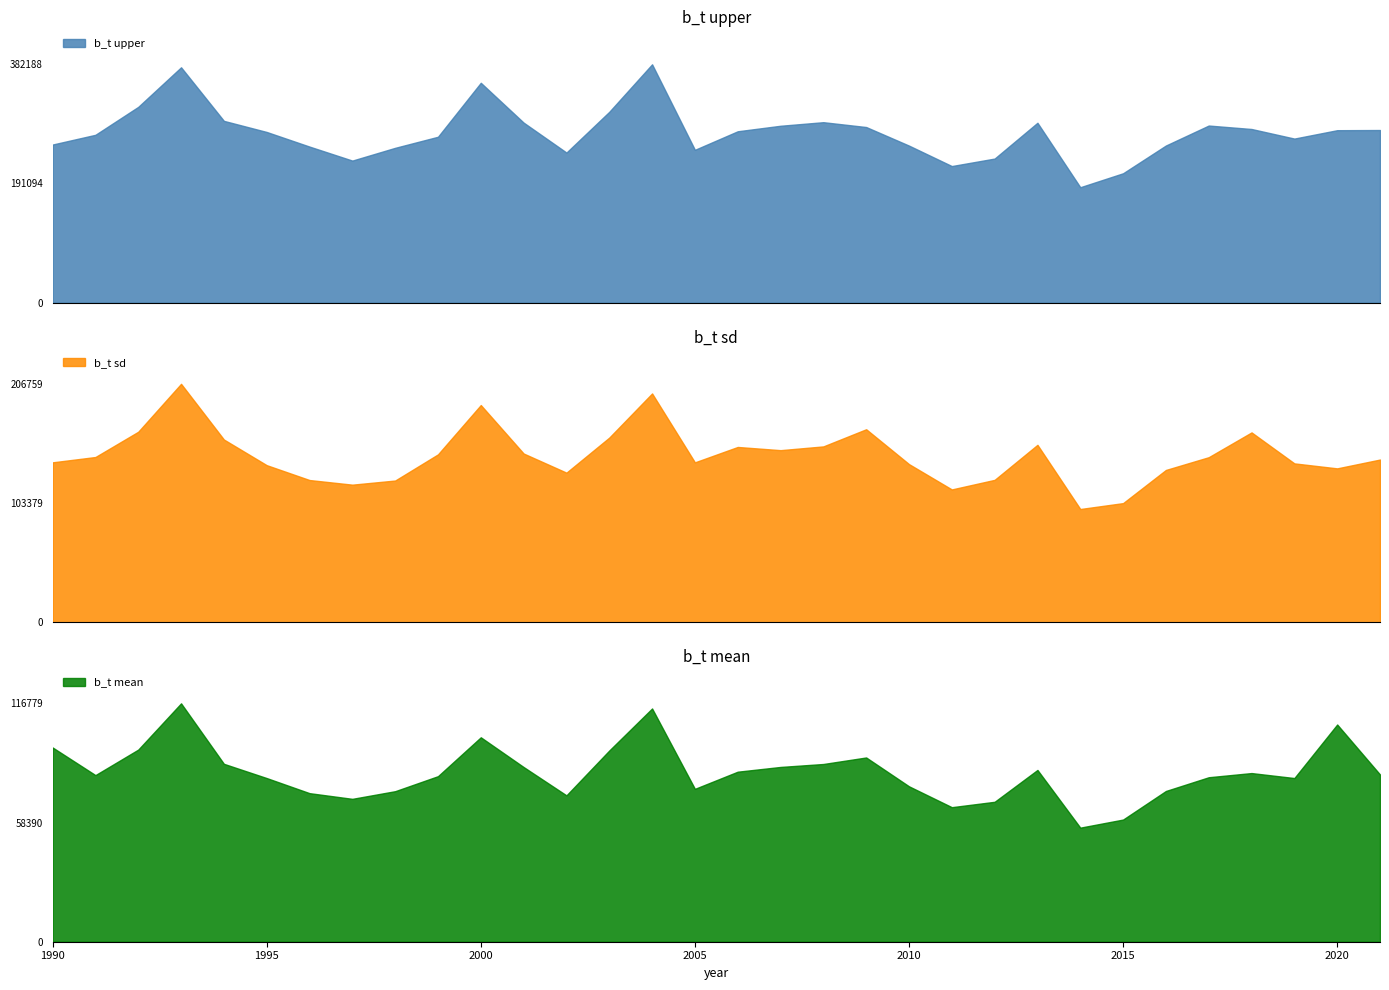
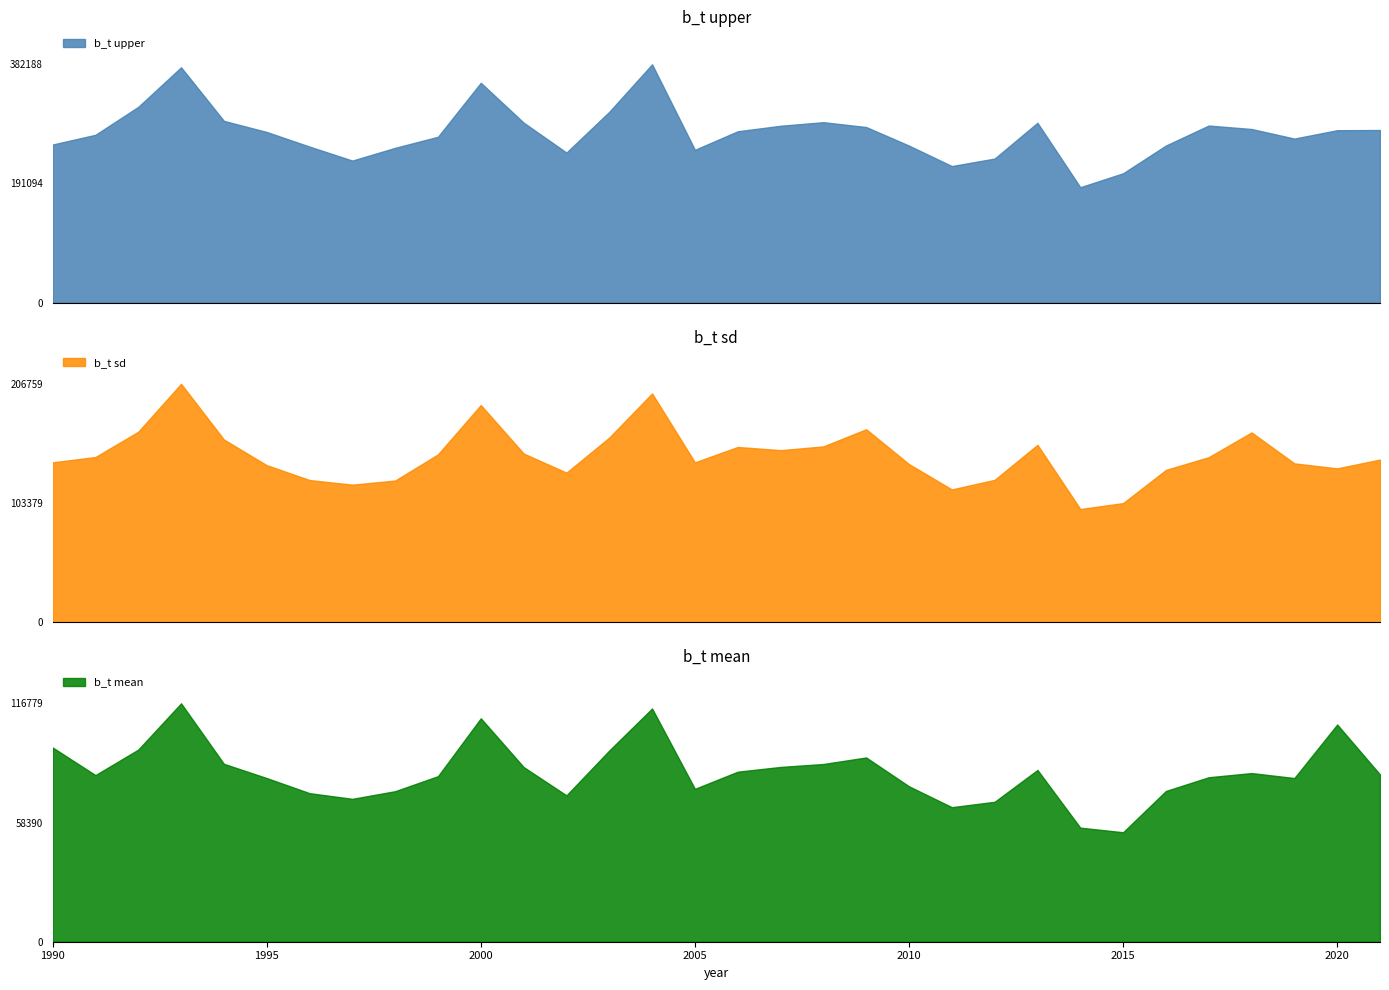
b_t mean, 2000: 100000 -> 109000
b_t mean, 2015: 60000 -> 54000
